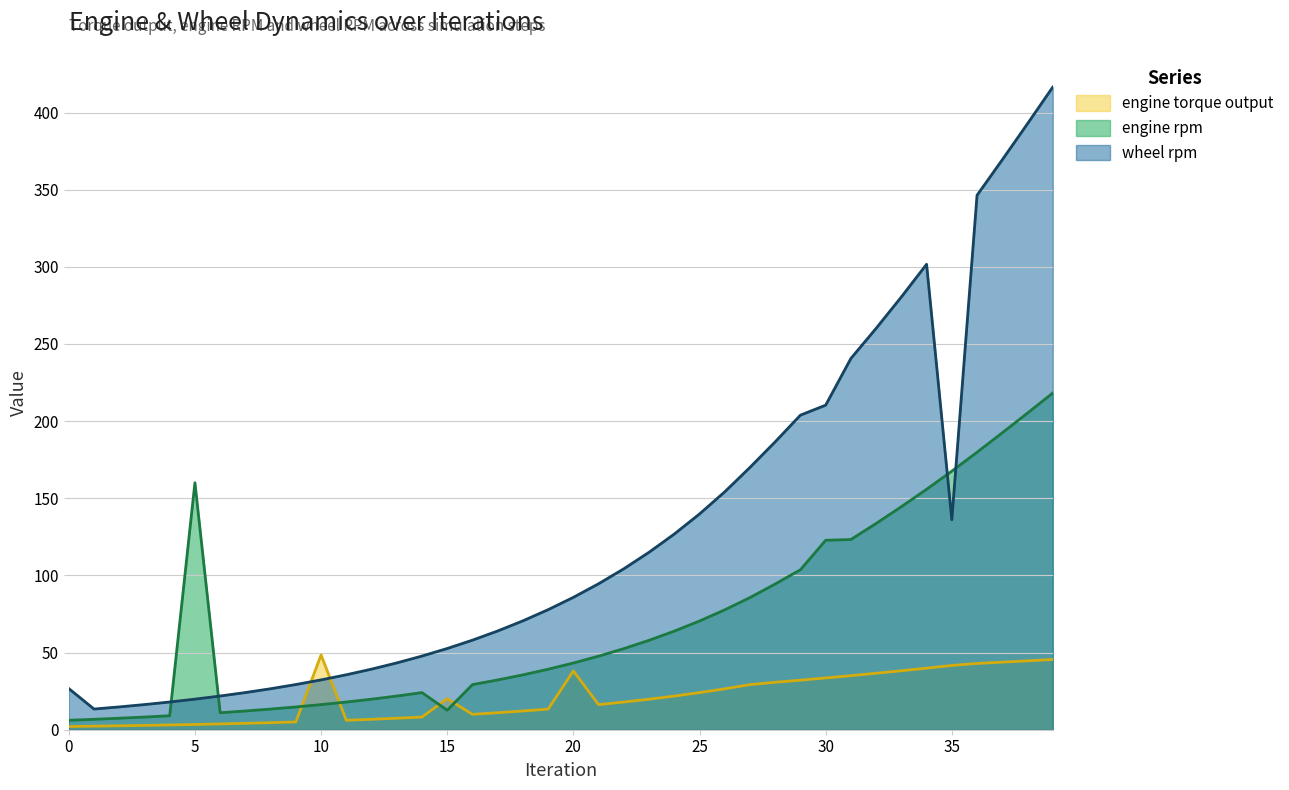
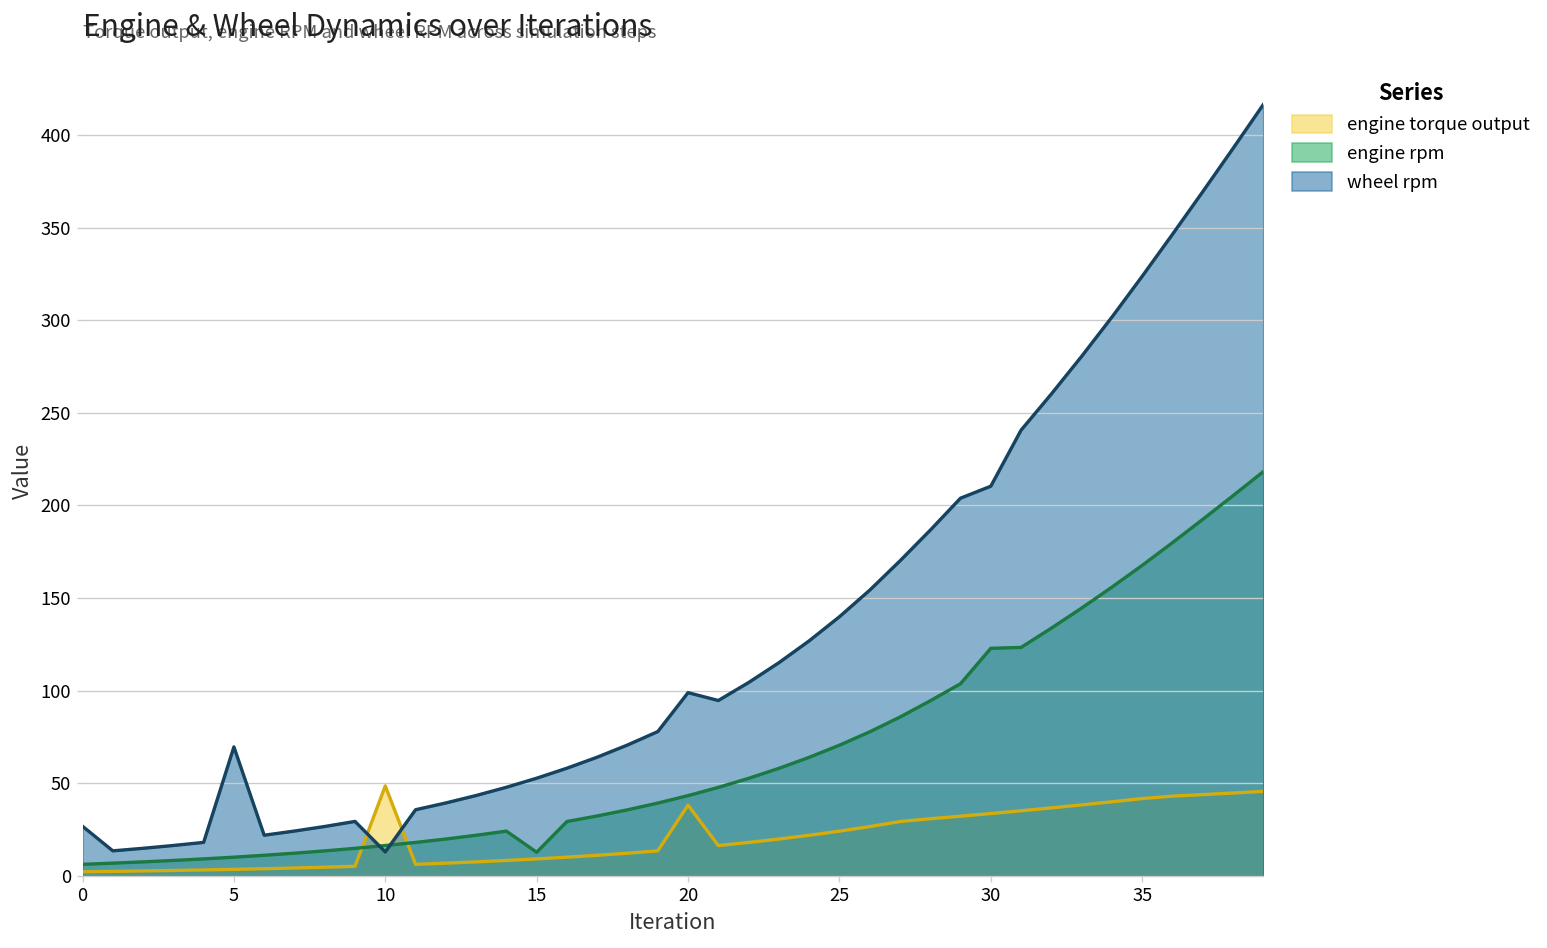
engine rpm, 5: 160 -> 10
wheel rpm, 5: 20 -> 70
wheel rpm, 10: 32 -> 13
engine torque output, 15: 20 -> 9
wheel rpm, 20: 86 -> 99
wheel rpm, 35: 136 -> 324
